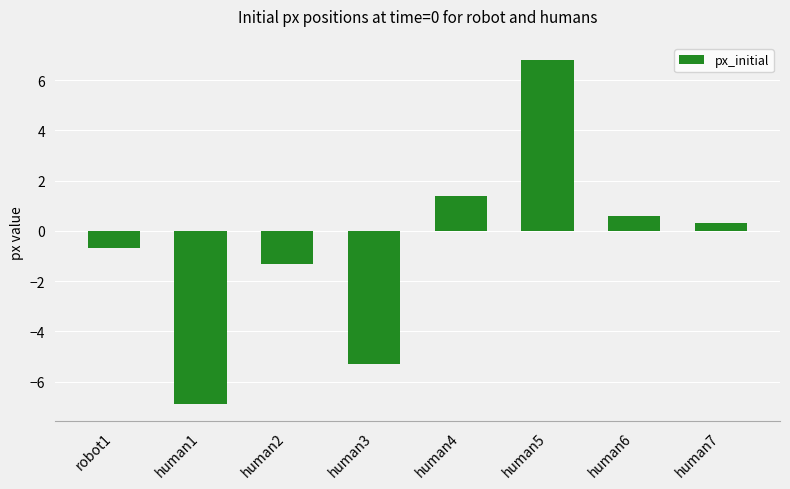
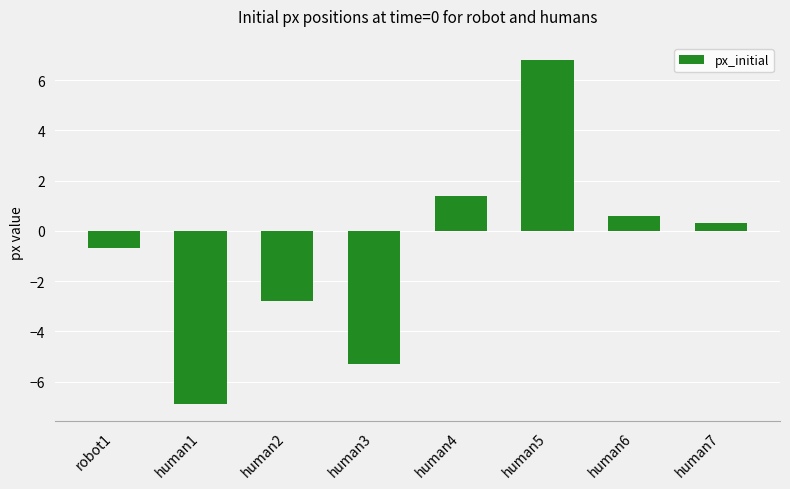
human2: -1.3 -> -2.8
